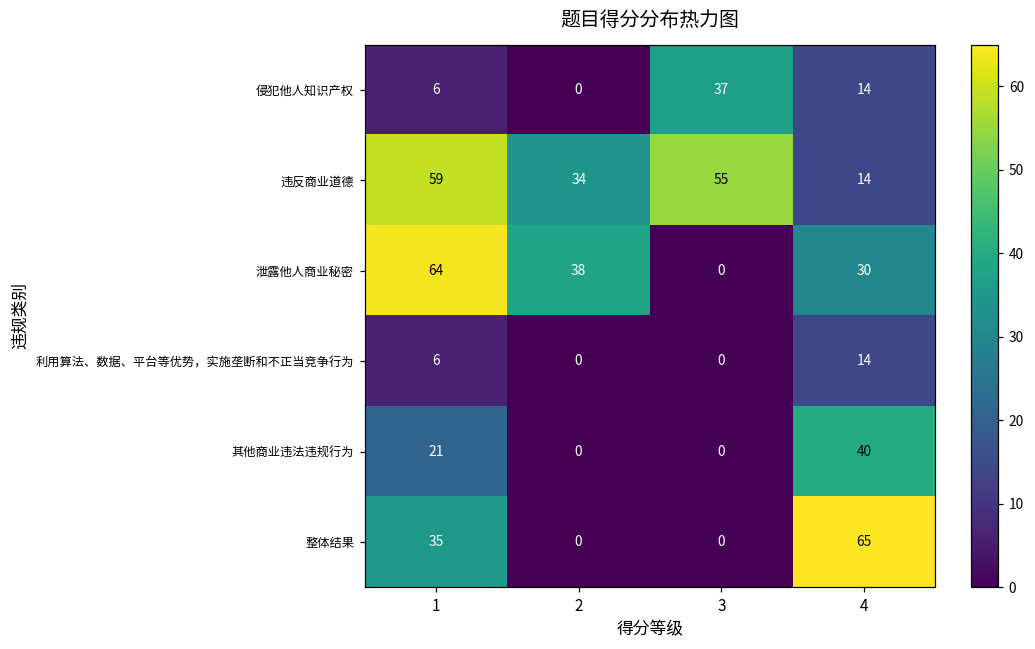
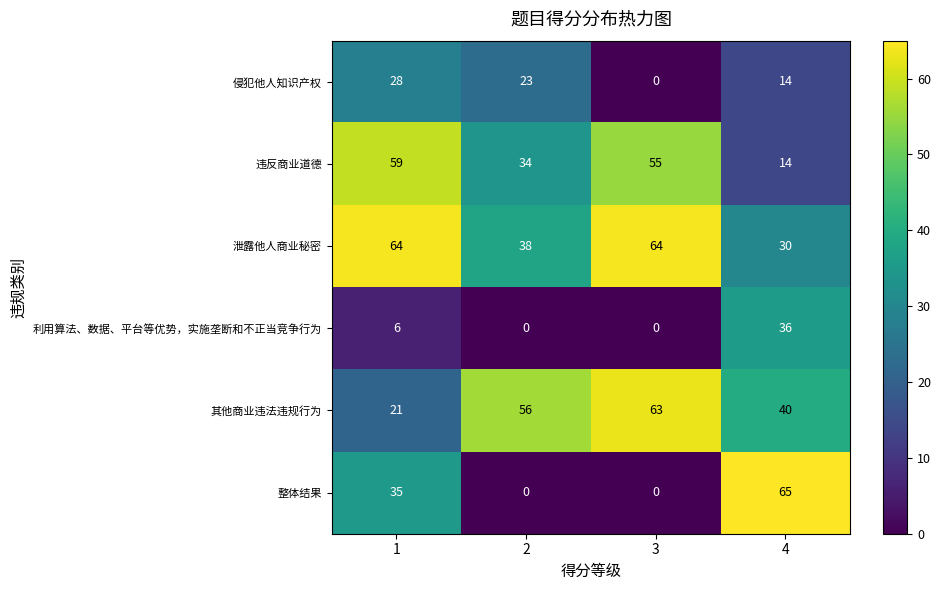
侵犯他人知识产权, 1: 6 -> 28
侵犯他人知识产权, 2: 0 -> 23
侵犯他人知识产权, 3: 37 -> 0
泄露他人商业秘密, 3: 0 -> 64
利用算法、数据、平台等优势，实施垄断和不正当竞争行为, 4: 14 -> 36
其他商业违法违规行为, 2: 0 -> 56
其他商业违法违规行为, 3: 0 -> 63
